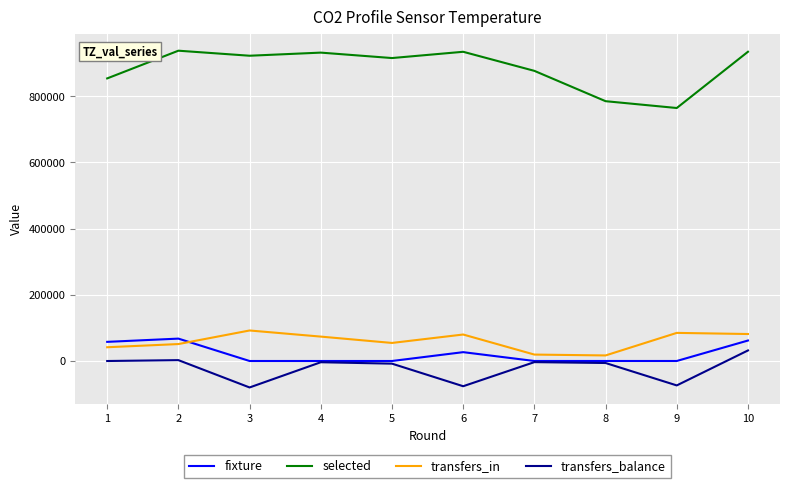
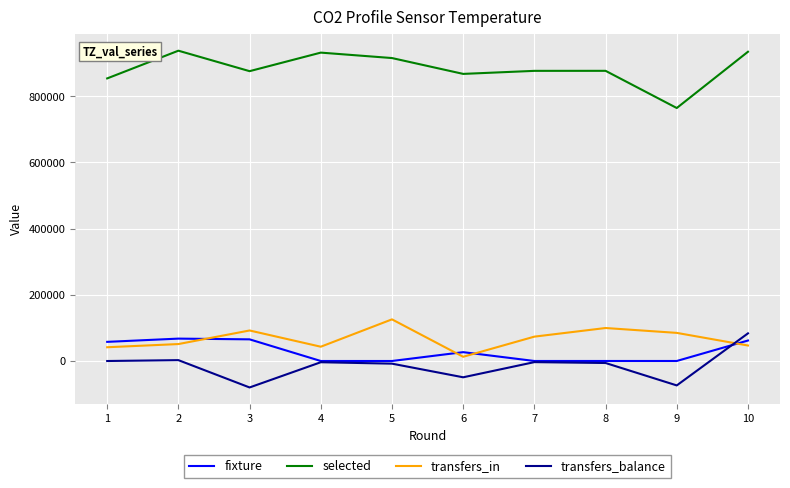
fixture, 3: 0 -> 70000
selected, 3: 920000 -> 880000
transfers_in, 4: 70000 -> 40000
transfers_in, 5: 50000 -> 130000
selected, 6: 930000 -> 870000
transfers_in, 6: 80000 -> 10000
transfers_balance, 6: -80000 -> -50000
transfers_in, 7: 20000 -> 70000
selected, 8: 790000 -> 880000
transfers_in, 8: 20000 -> 100000
transfers_in, 10: 80000 -> 50000
transfers_balance, 10: 30000 -> 80000
